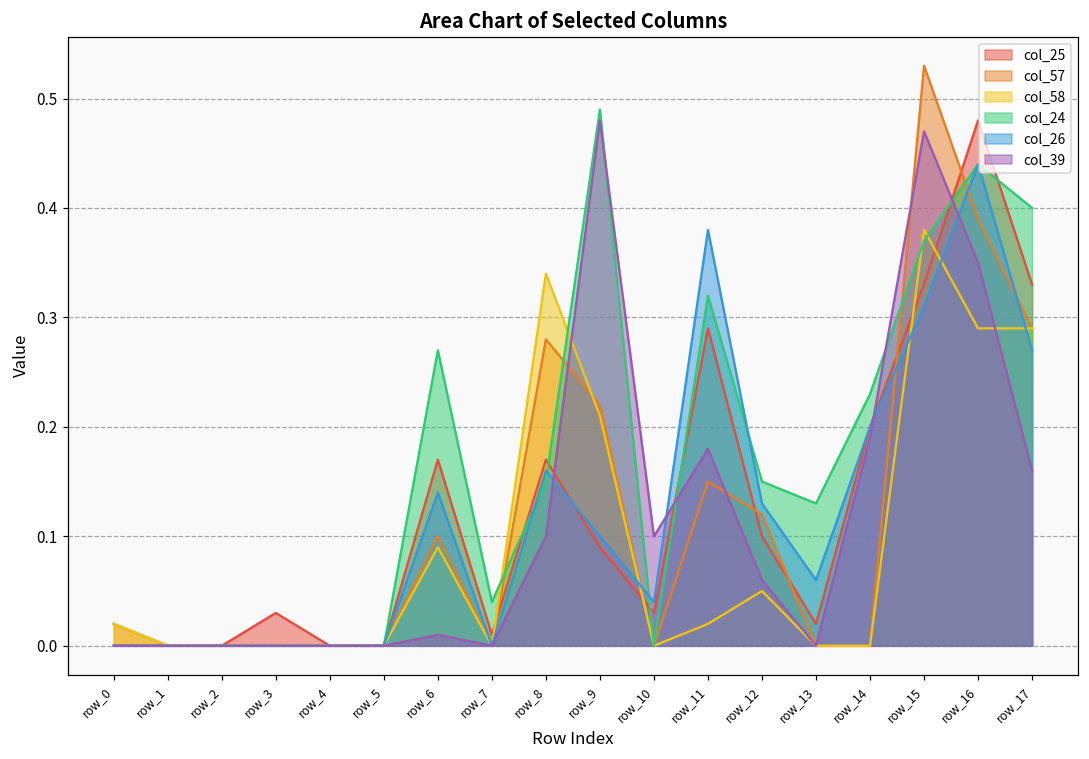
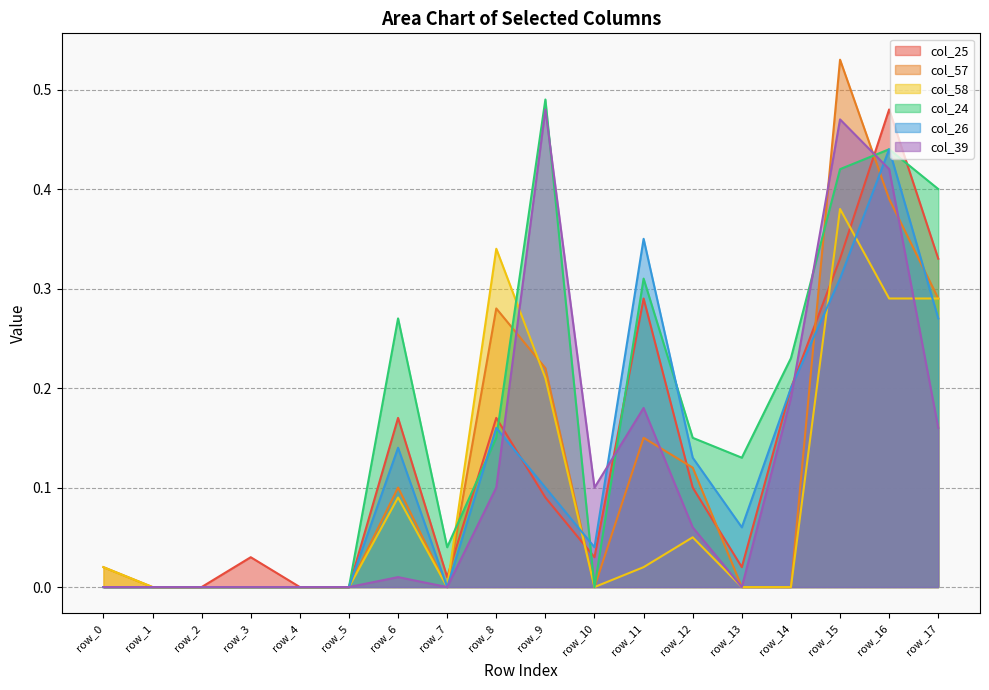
col_24, row_11: 0.32 -> 0.31
col_26, row_11: 0.38 -> 0.35
col_24, row_15: 0.37 -> 0.42
col_39, row_16: 0.35 -> 0.42
